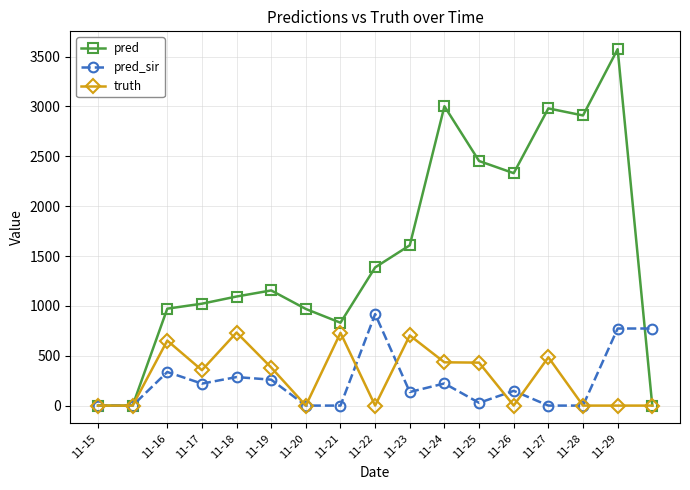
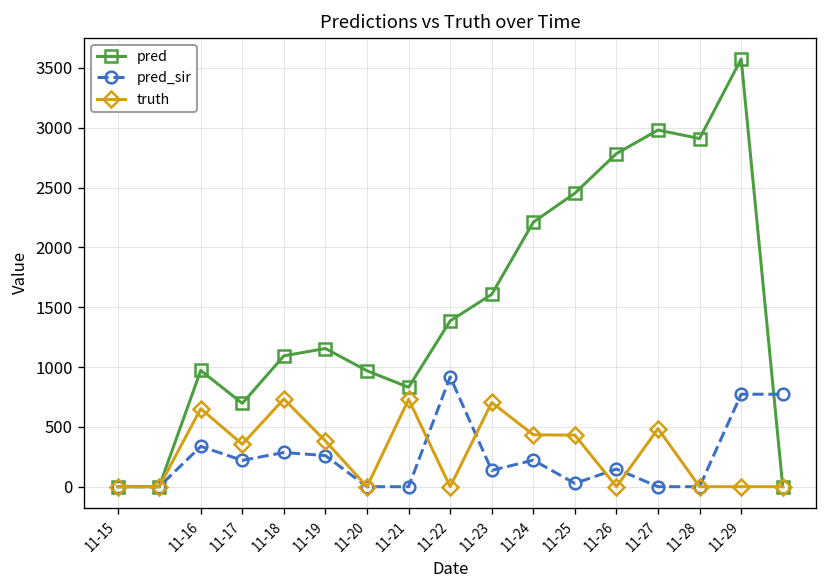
pred, 11-17: 1000 -> 700
pred, 11-24: 3000 -> 2200
pred, 11-26: 2300 -> 2800
